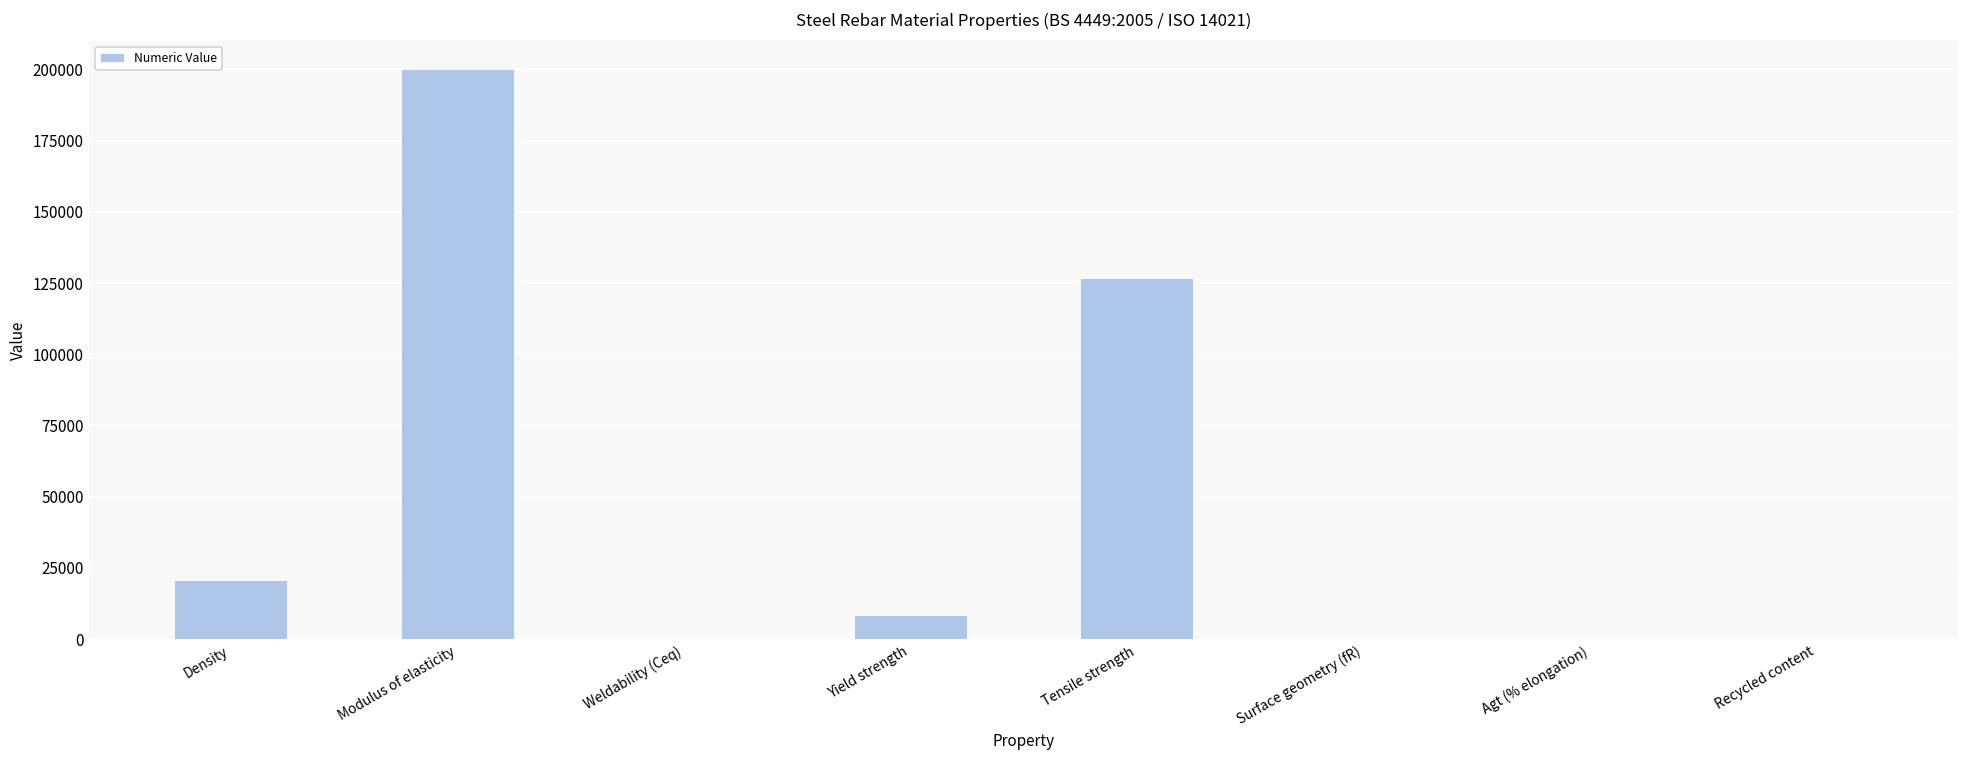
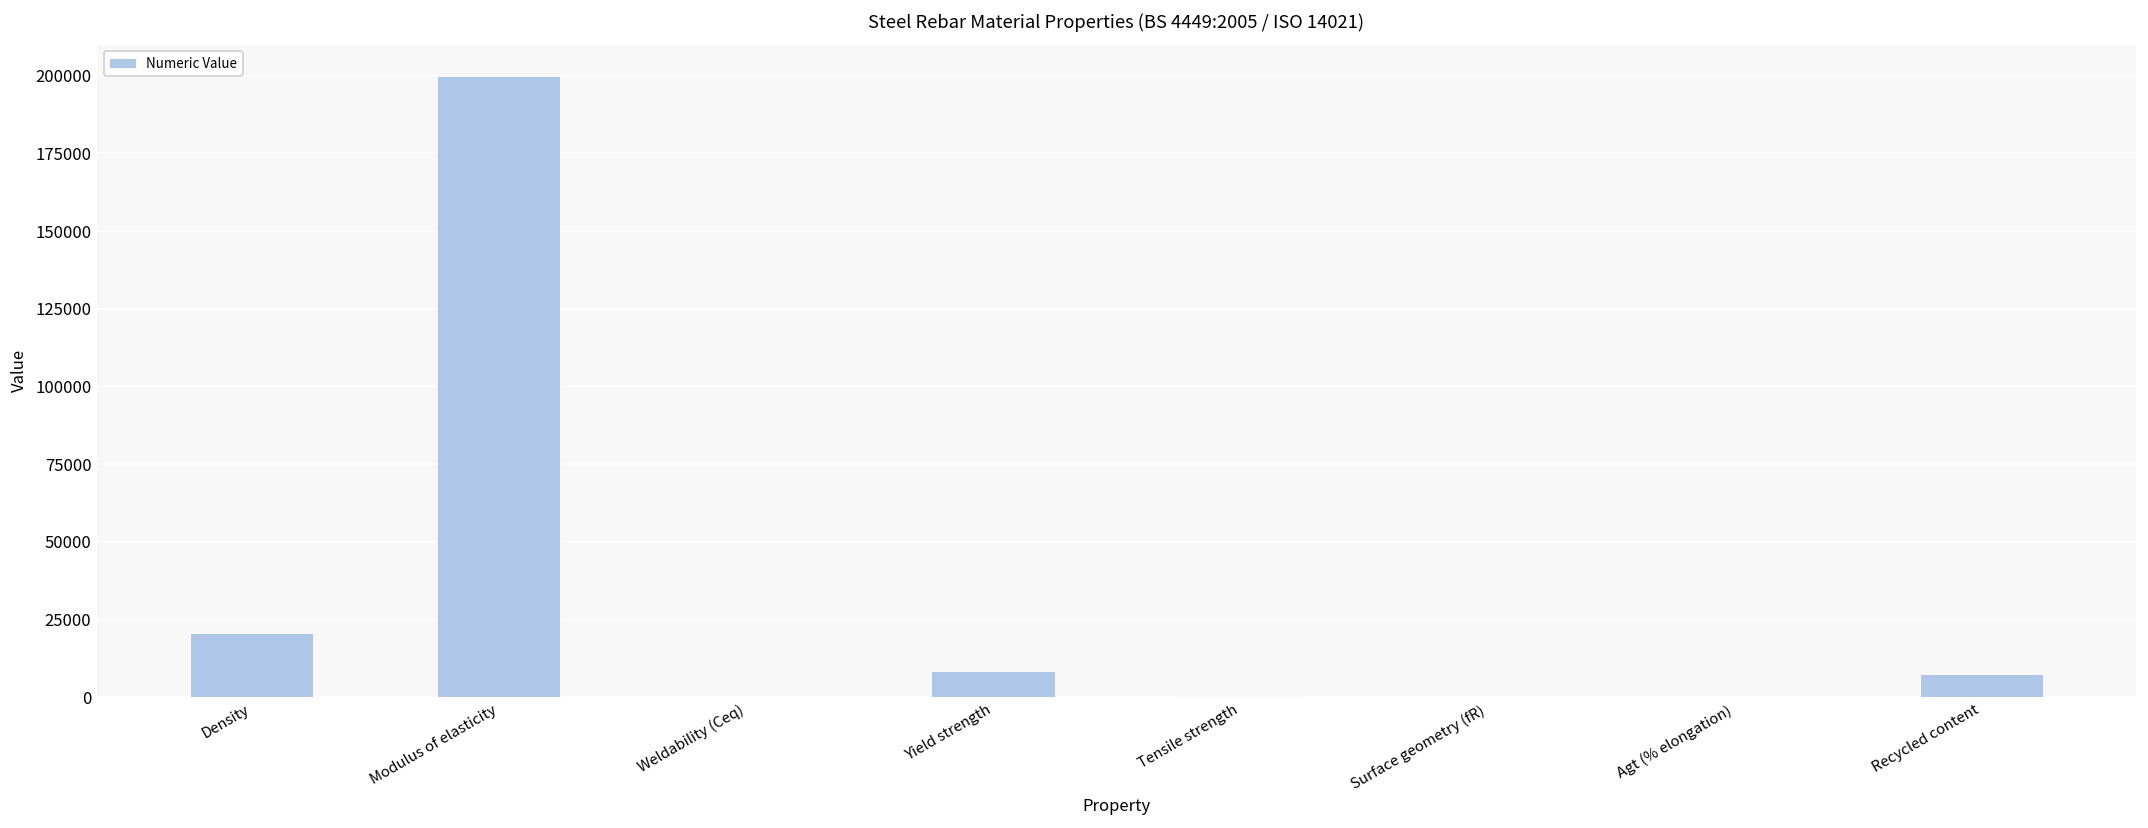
Tensile strength: 127000 -> 1000
Recycled content: 0 -> 8000
